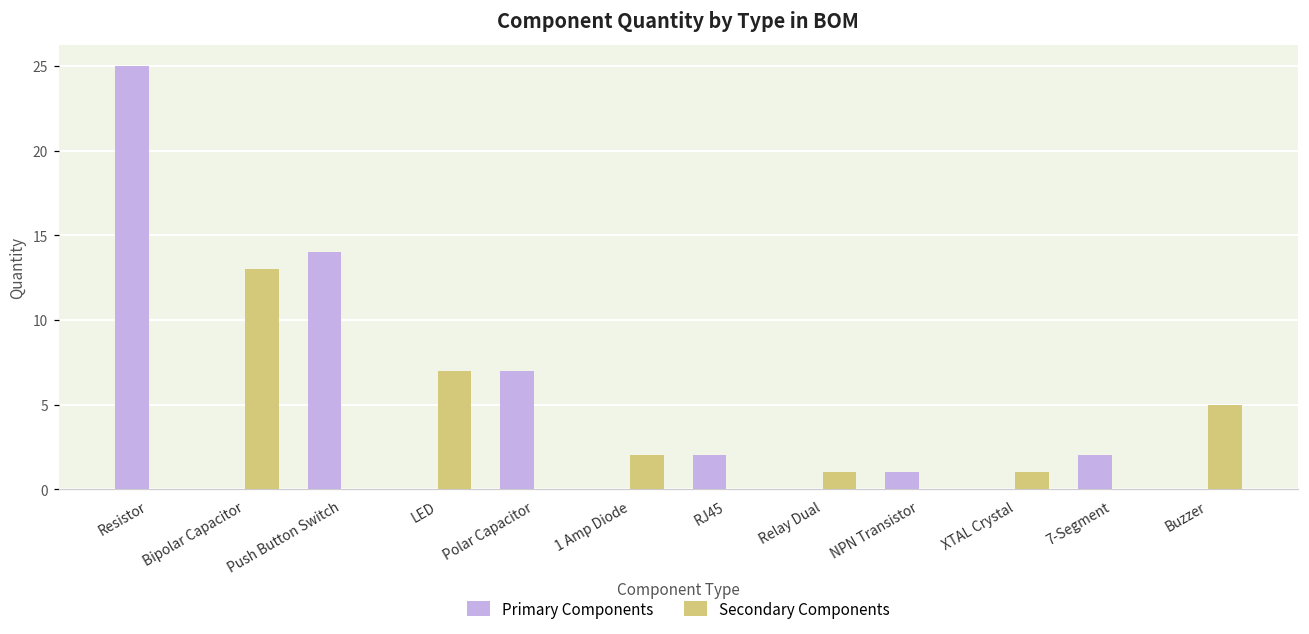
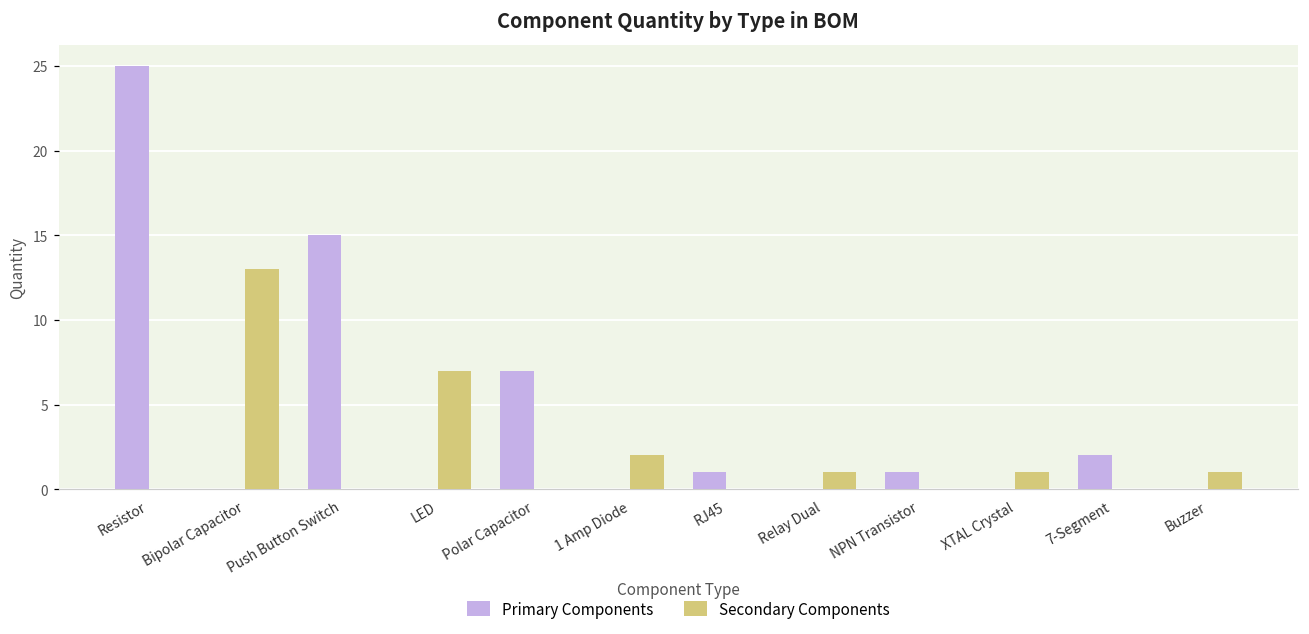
Primary Components, Push Button Switch: 14 -> 15
Primary Components, RJ45: 2 -> 1
Secondary Components, Buzzer: 5 -> 1
